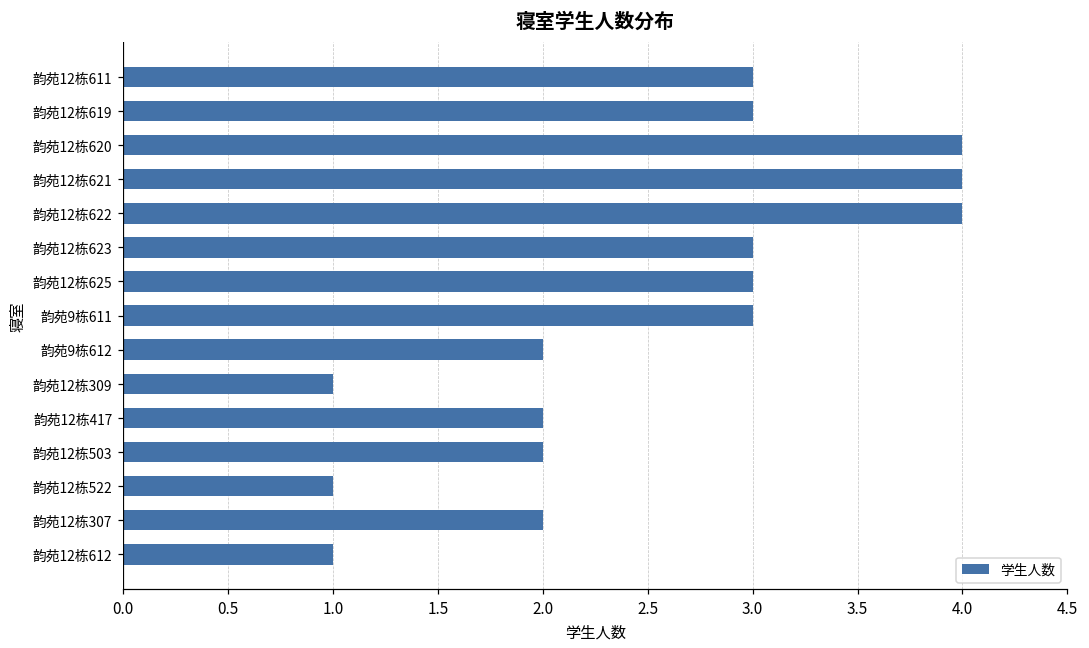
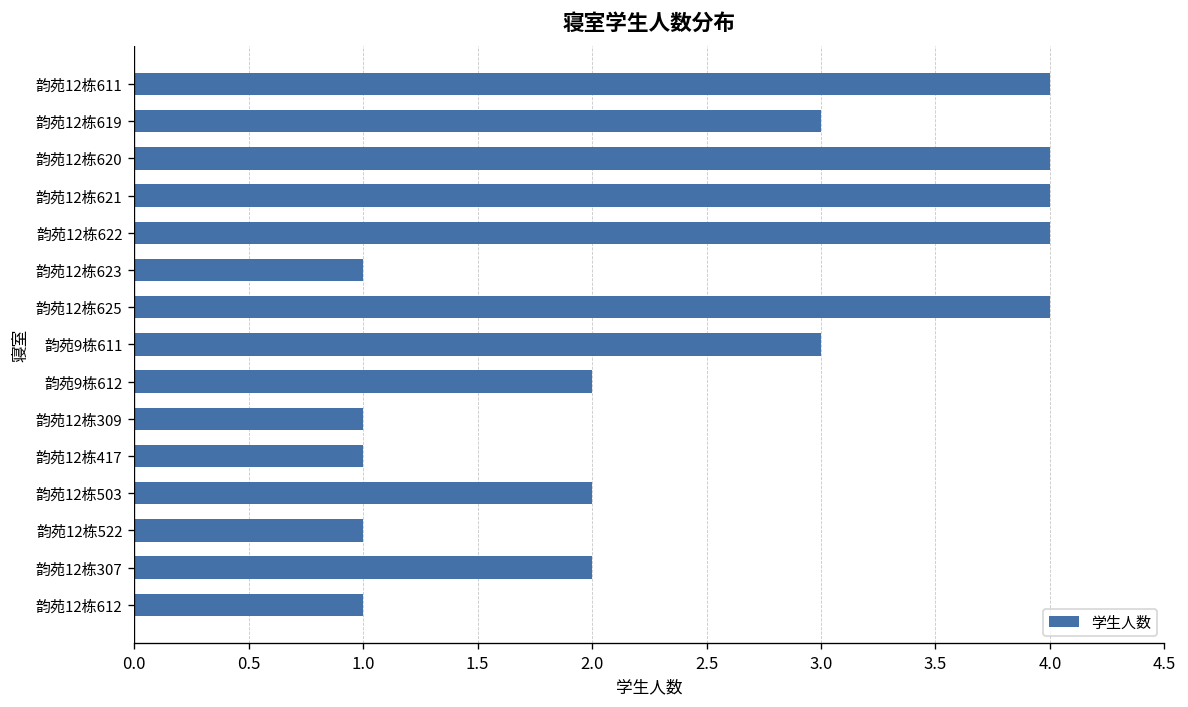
韵苑12栋611: 3 -> 4
韵苑12栋623: 3 -> 1
韵苑12栋625: 3 -> 4
韵苑12栋417: 2 -> 1
